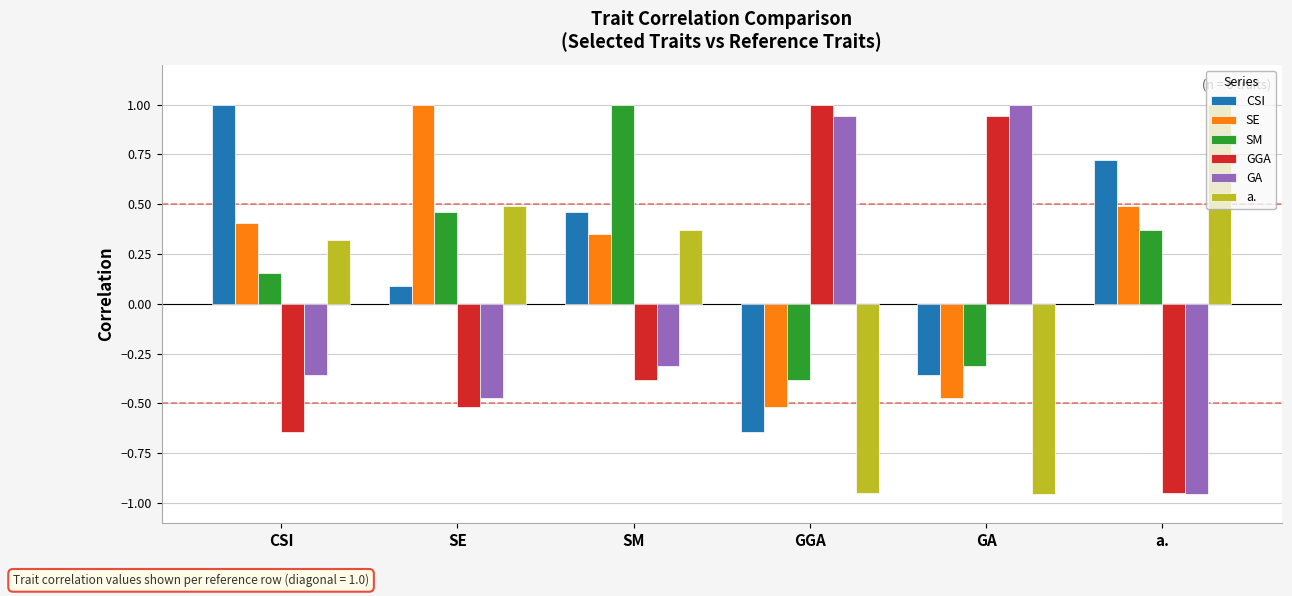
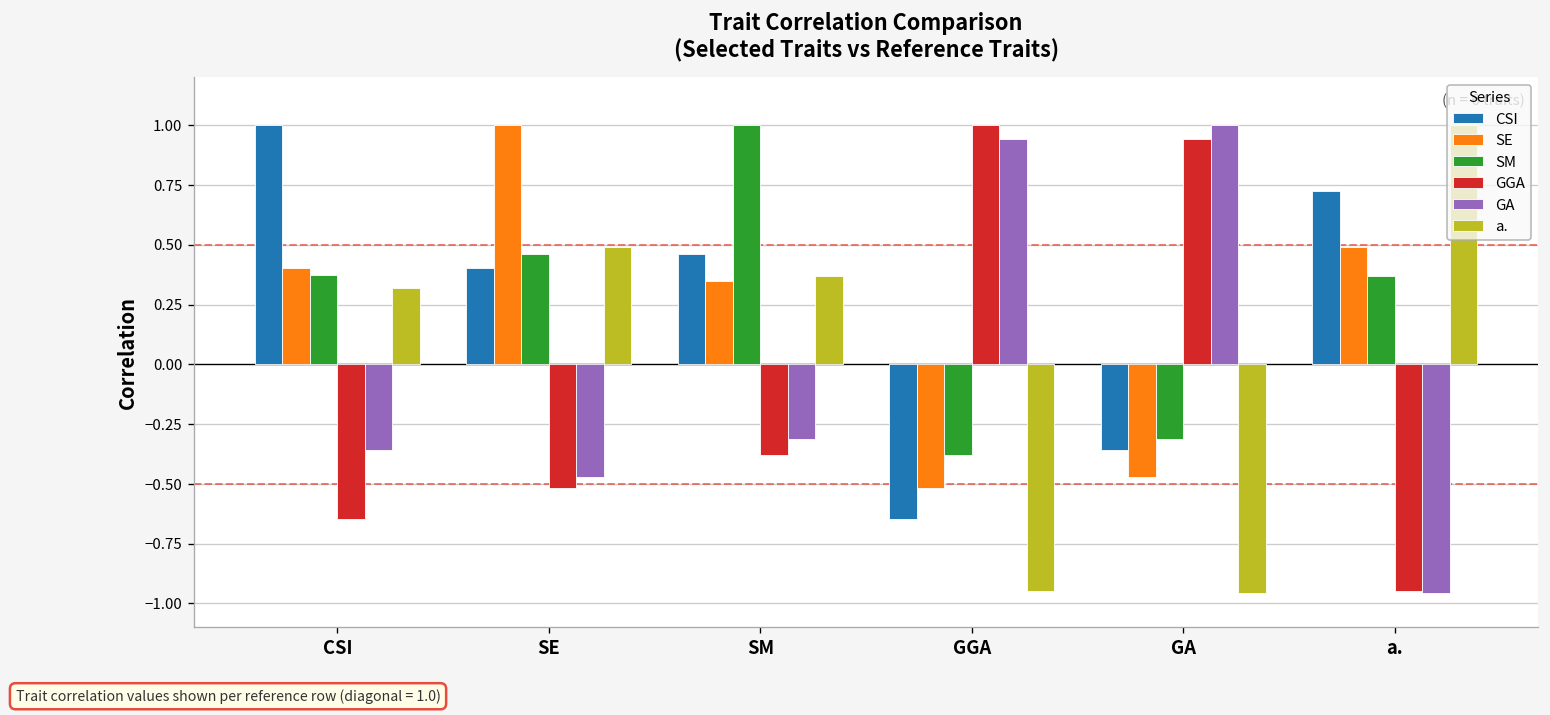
SM, CSI: 0.16 -> 0.37
CSI, SE: 0.09 -> 0.40
